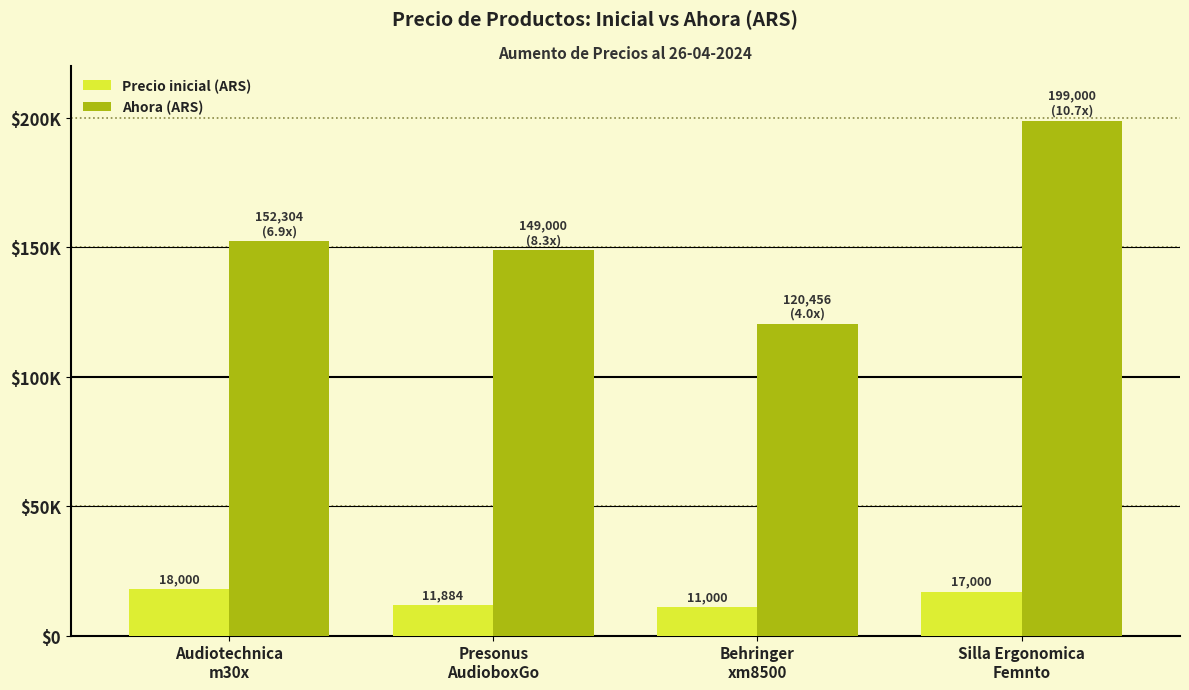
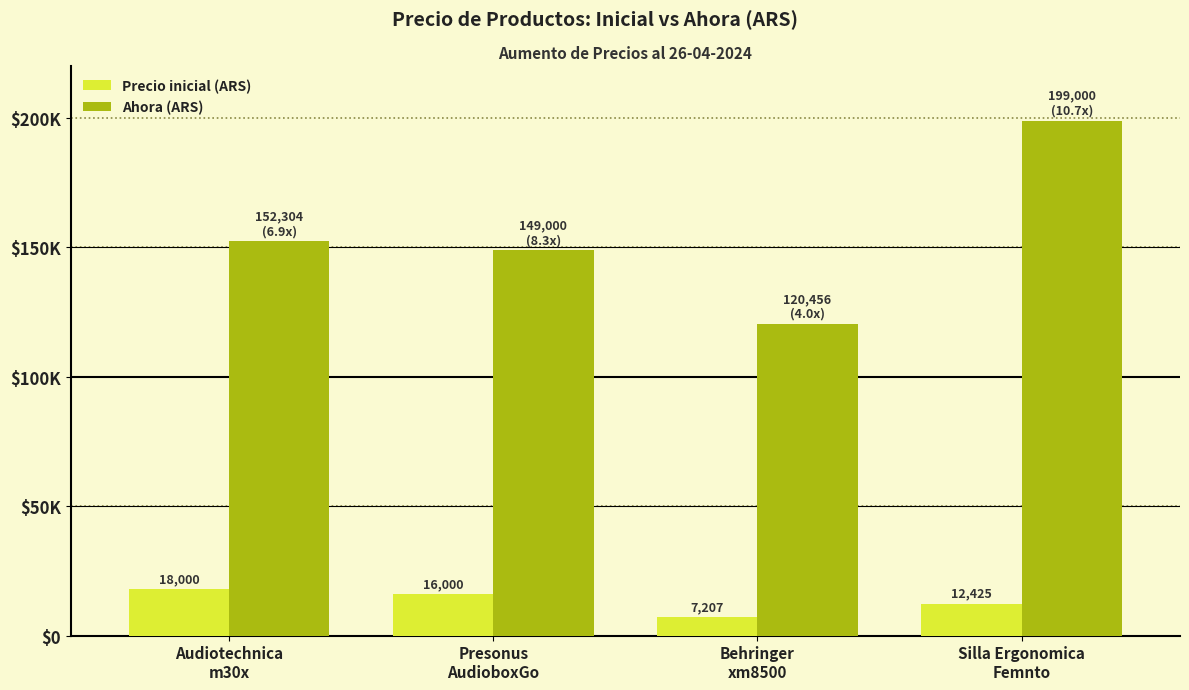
Precio inicial (ARS), Presonus AudioboxGo: 11,884 -> 16,000
Precio inicial (ARS), Behringer xm8500: 11,000 -> 7,207
Precio inicial (ARS), Silla Ergonomica Femnto: 17,000 -> 12,425
